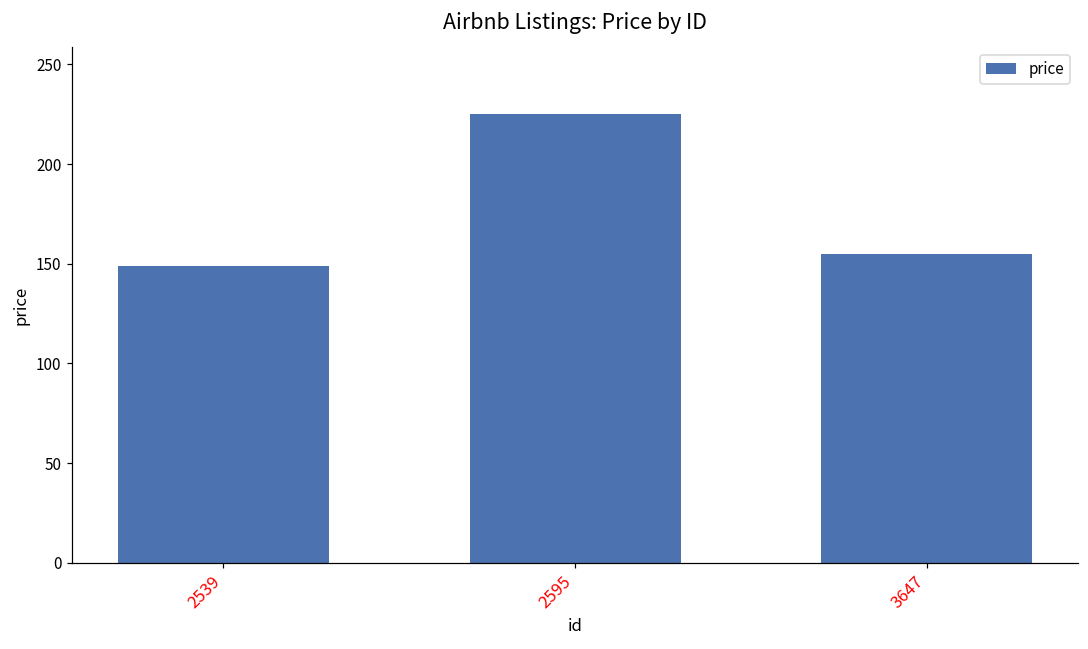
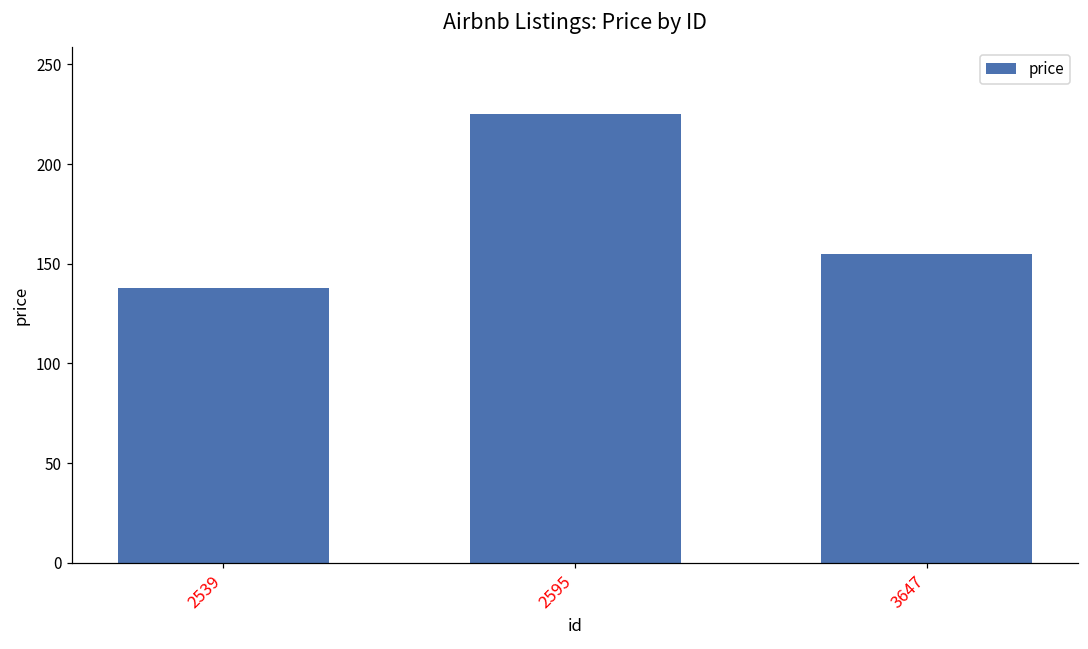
2539: 149 -> 138
